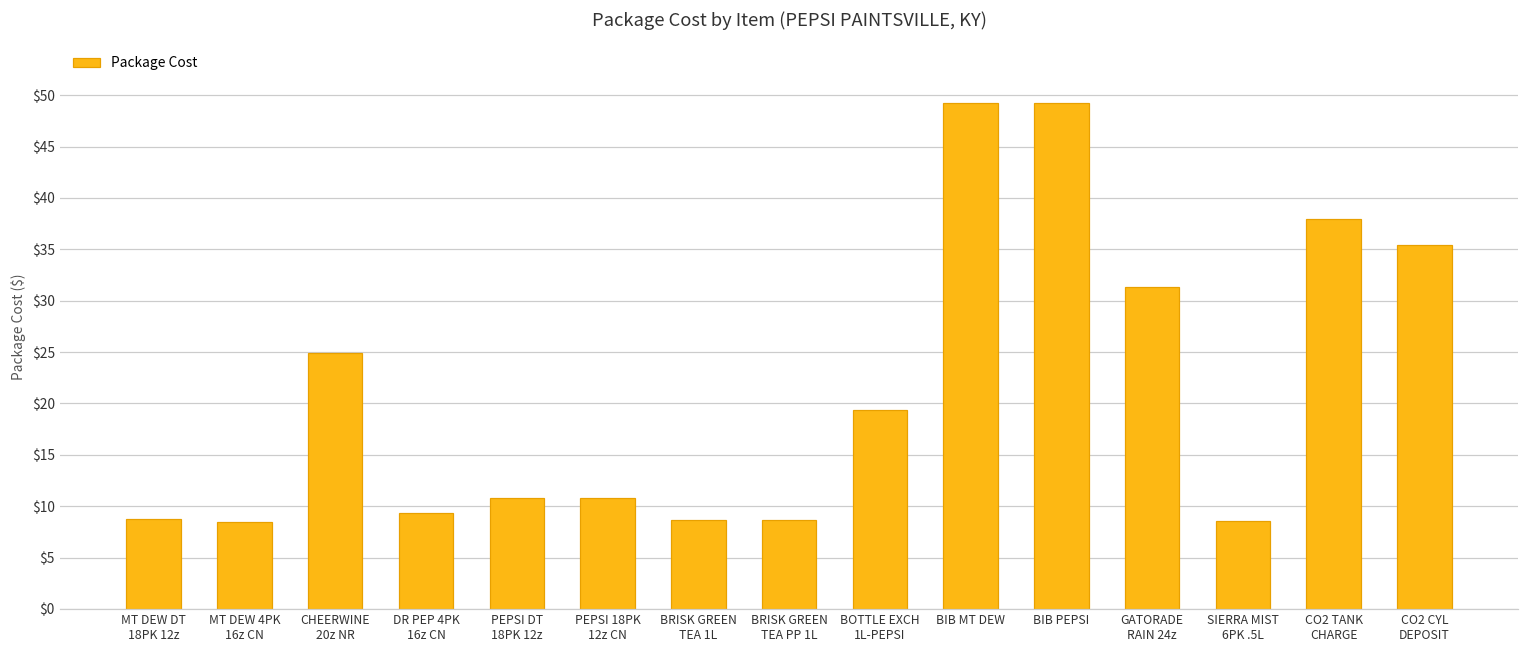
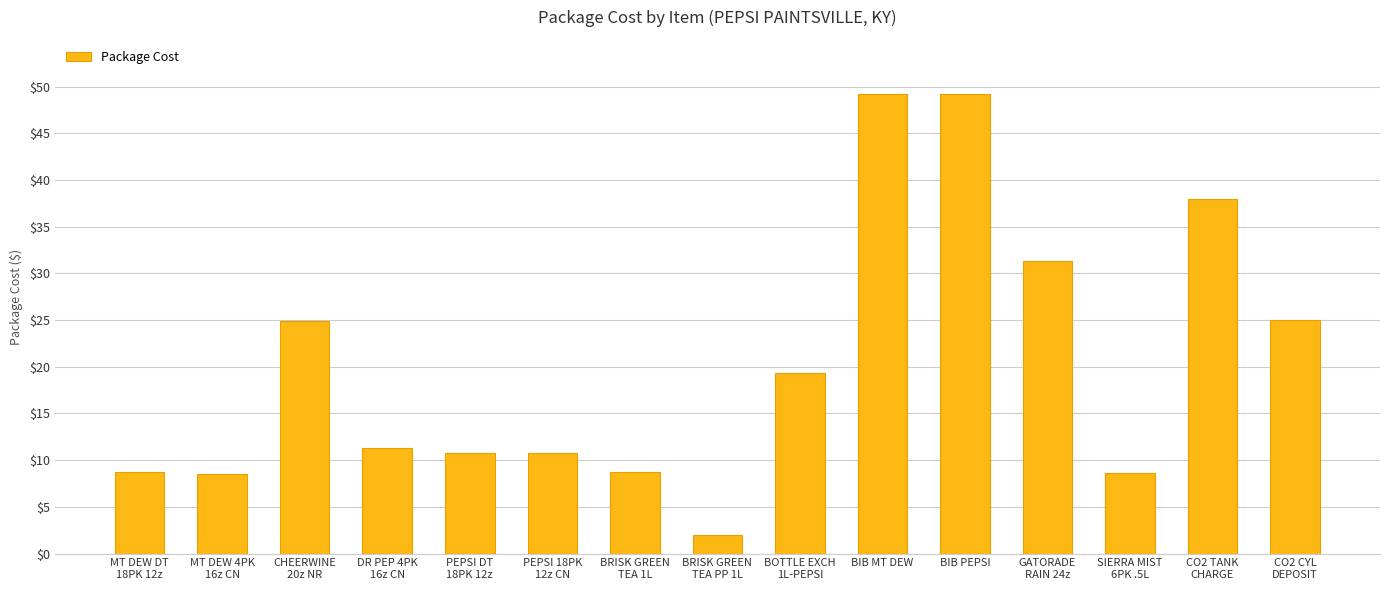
DR PEP 4PK 16z CN: $9 -> $11
BRISK GREEN TEA PP 1L: $9 -> $2
CO2 CYL DEPOSIT: $35 -> $25
